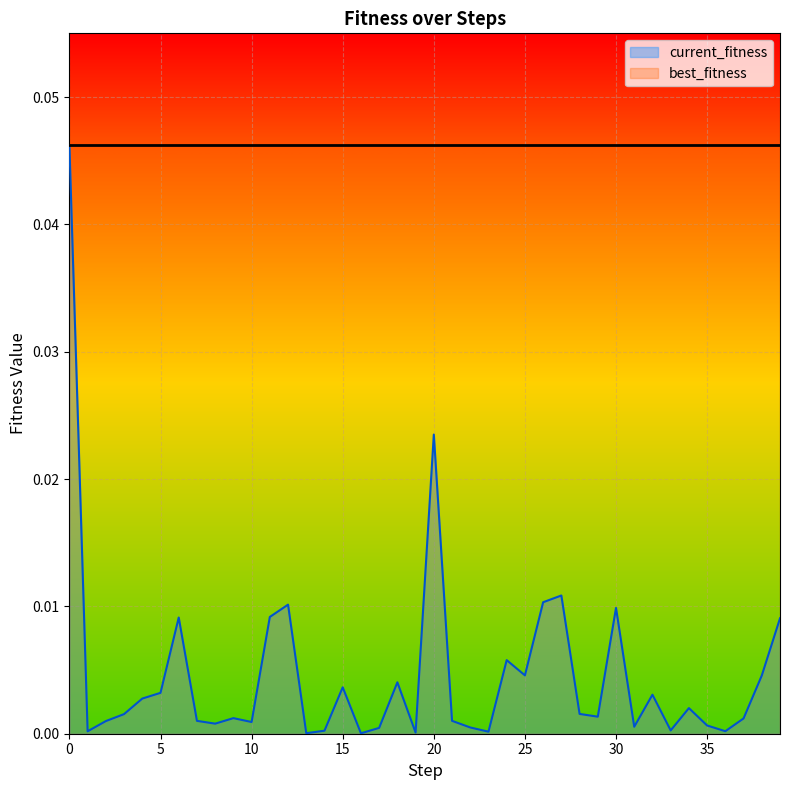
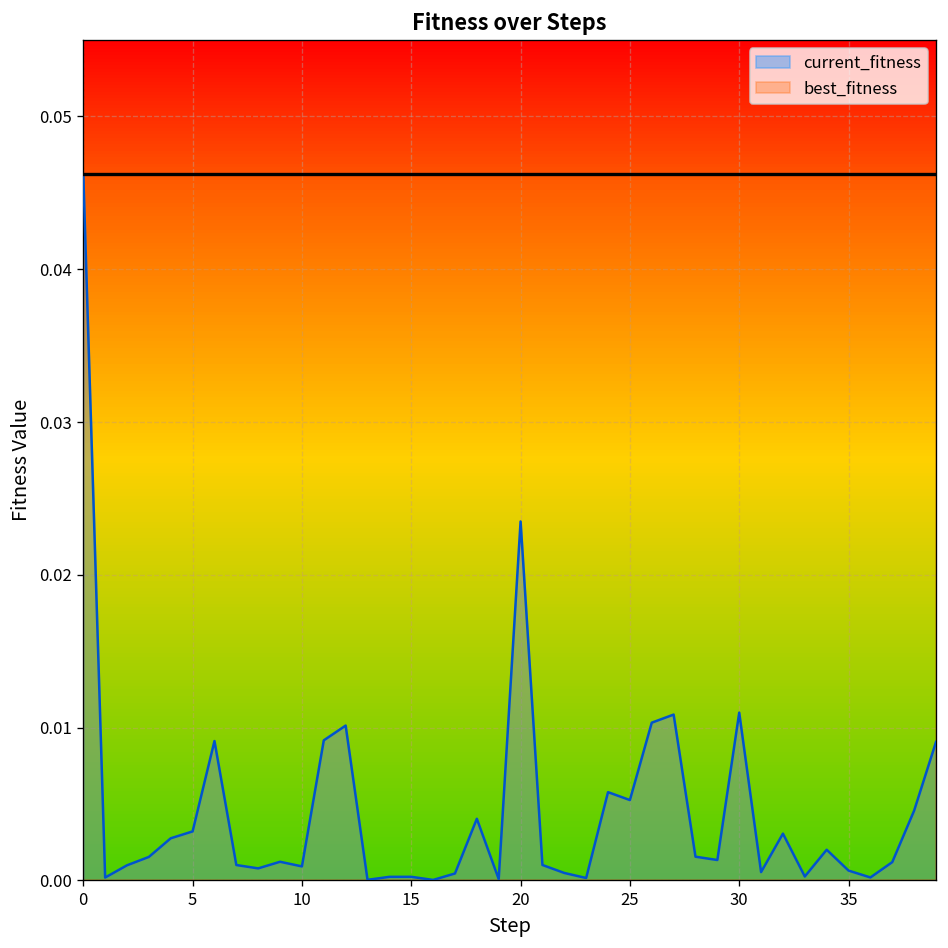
current_fitness, 15: 0.0036 -> 0.0002
current_fitness, 25: 0.0046 -> 0.0053
current_fitness, 30: 0.0099 -> 0.0110
